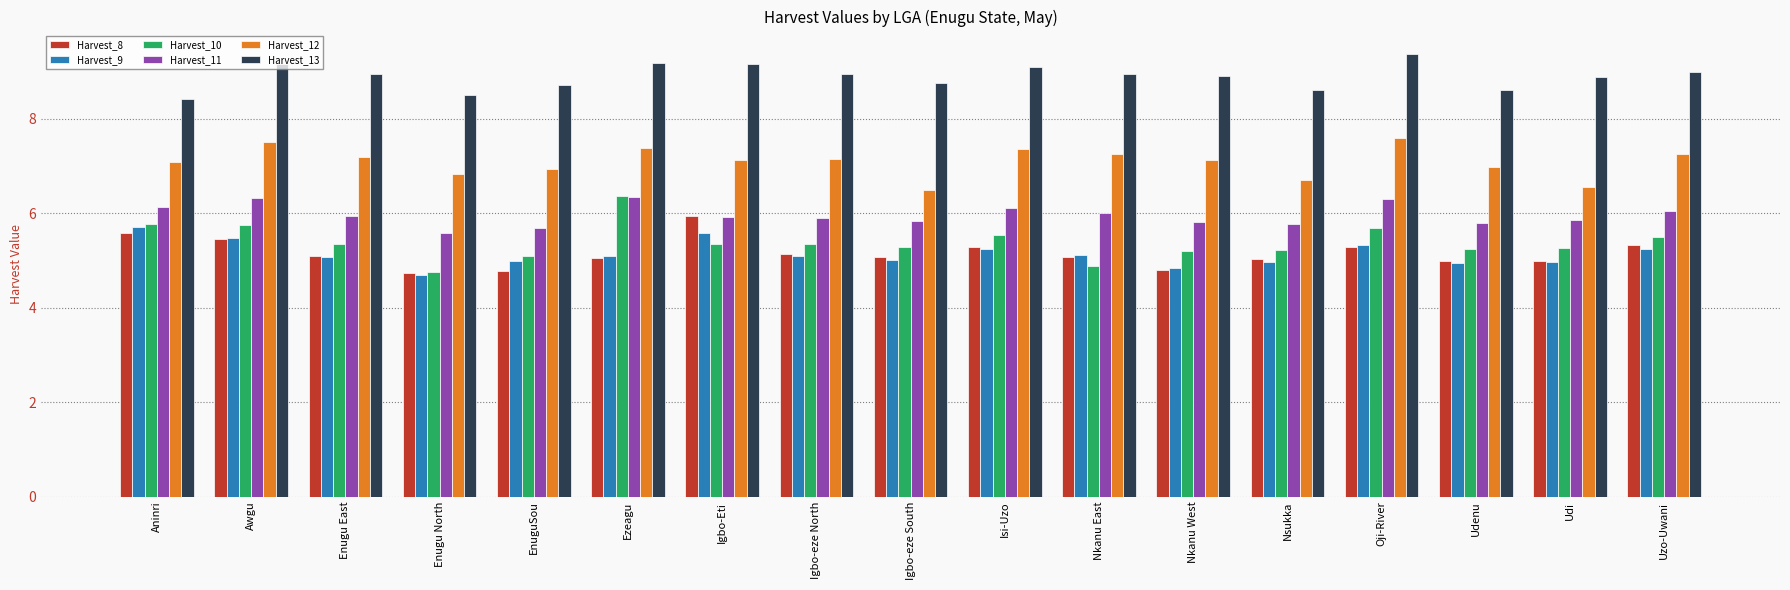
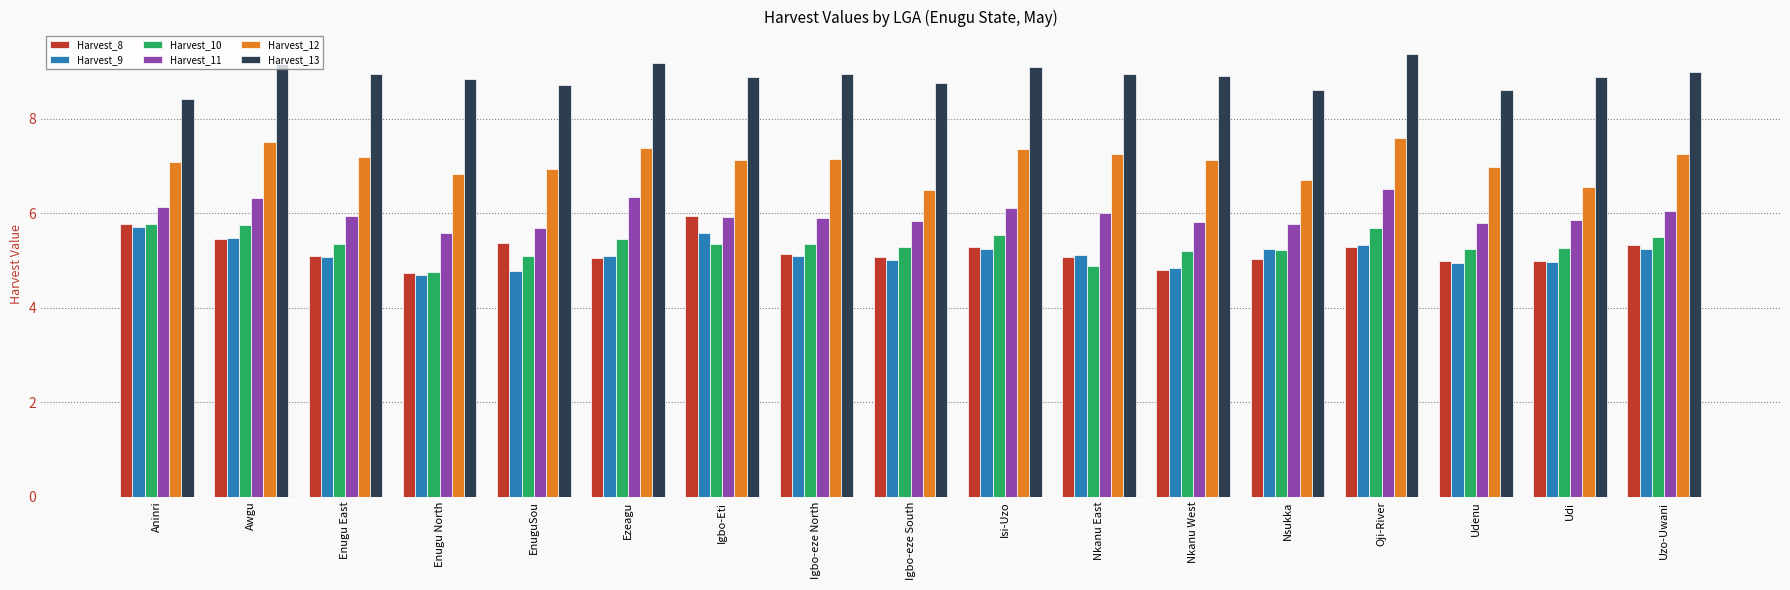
Harvest_8, Aninri: 5.6 -> 5.8
Harvest_13, Enugu North: 8.5 -> 8.8
Harvest_8, EnuguSou: 4.8 -> 5.4
Harvest_9, EnuguSou: 5.0 -> 4.8
Harvest_10, Ezeagu: 6.4 -> 5.4
Harvest_13, Igbo-Eti: 9.2 -> 8.9
Harvest_9, Nsukka: 5.0 -> 5.2
Harvest_11, Oji-River: 6.3 -> 6.5
